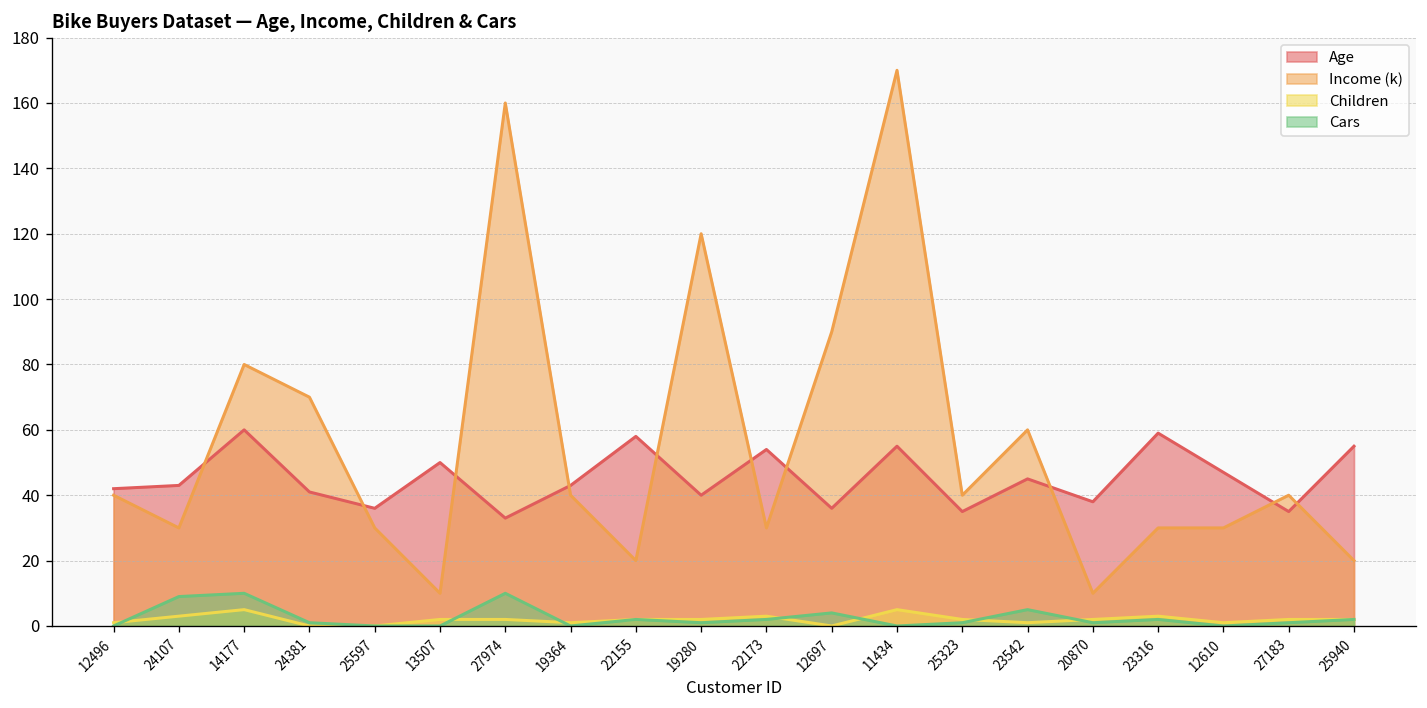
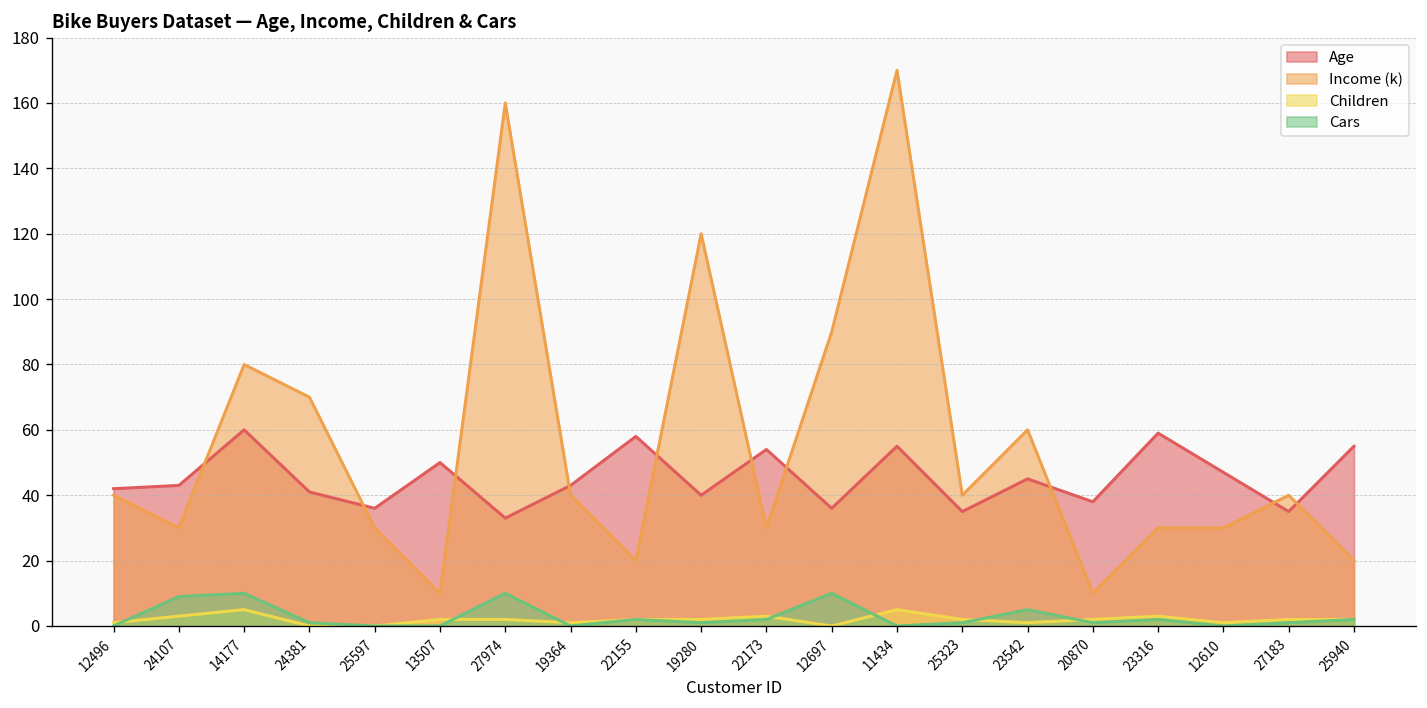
Cars, 12697: 4 -> 10
